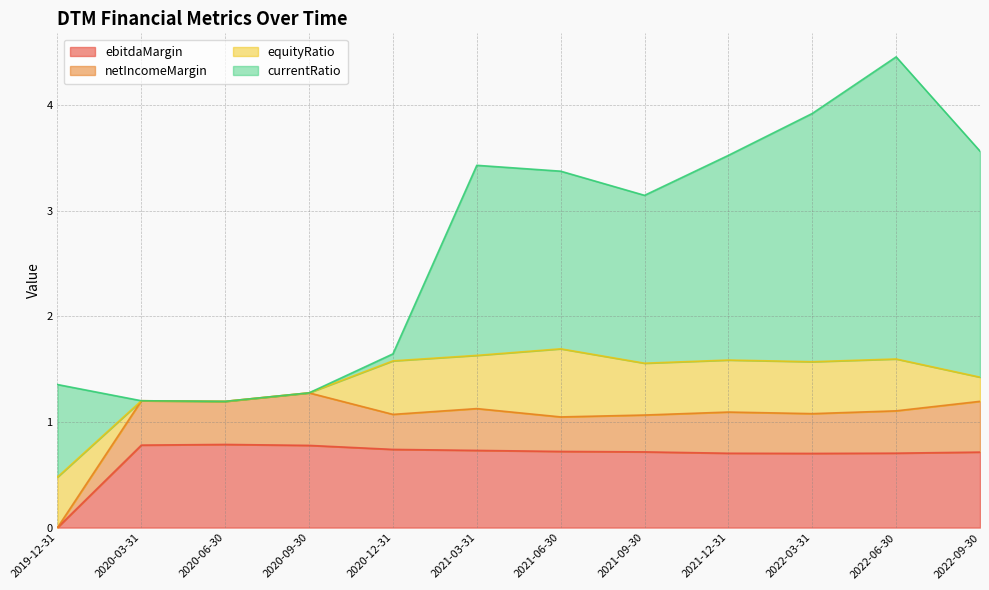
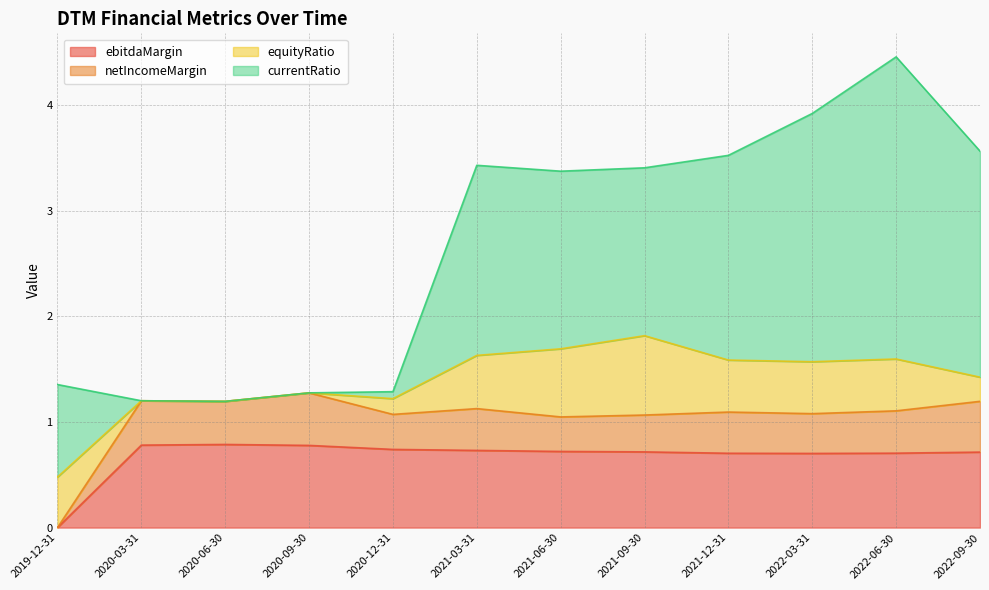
equityRatio, 2020-12-31: 0.51 -> 0.15
equityRatio, 2021-09-30: 0.49 -> 0.75
